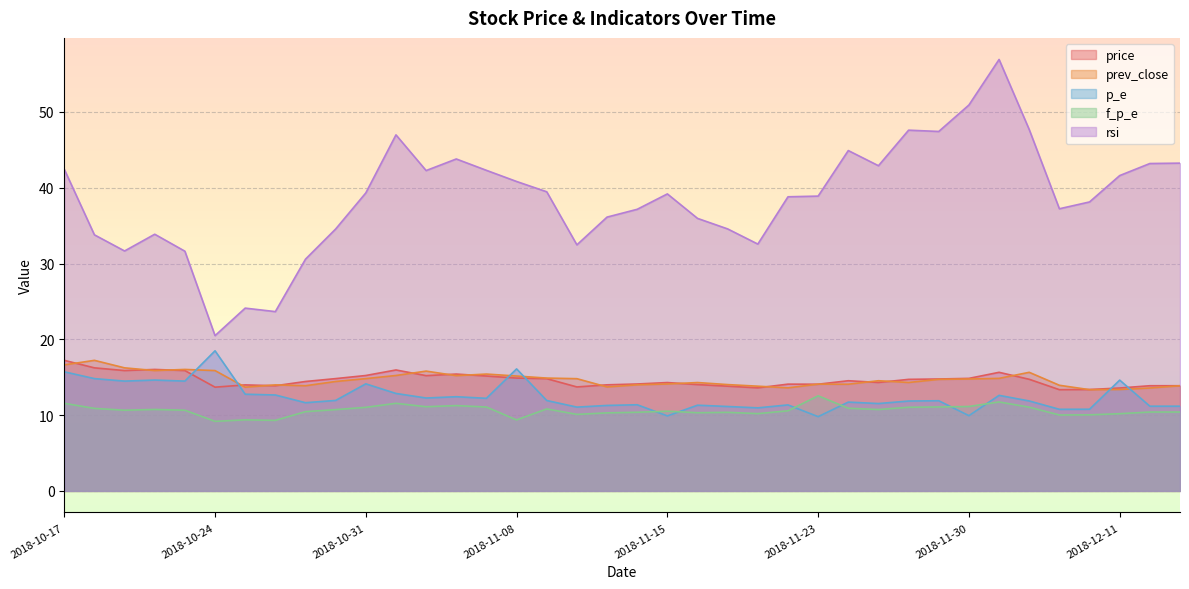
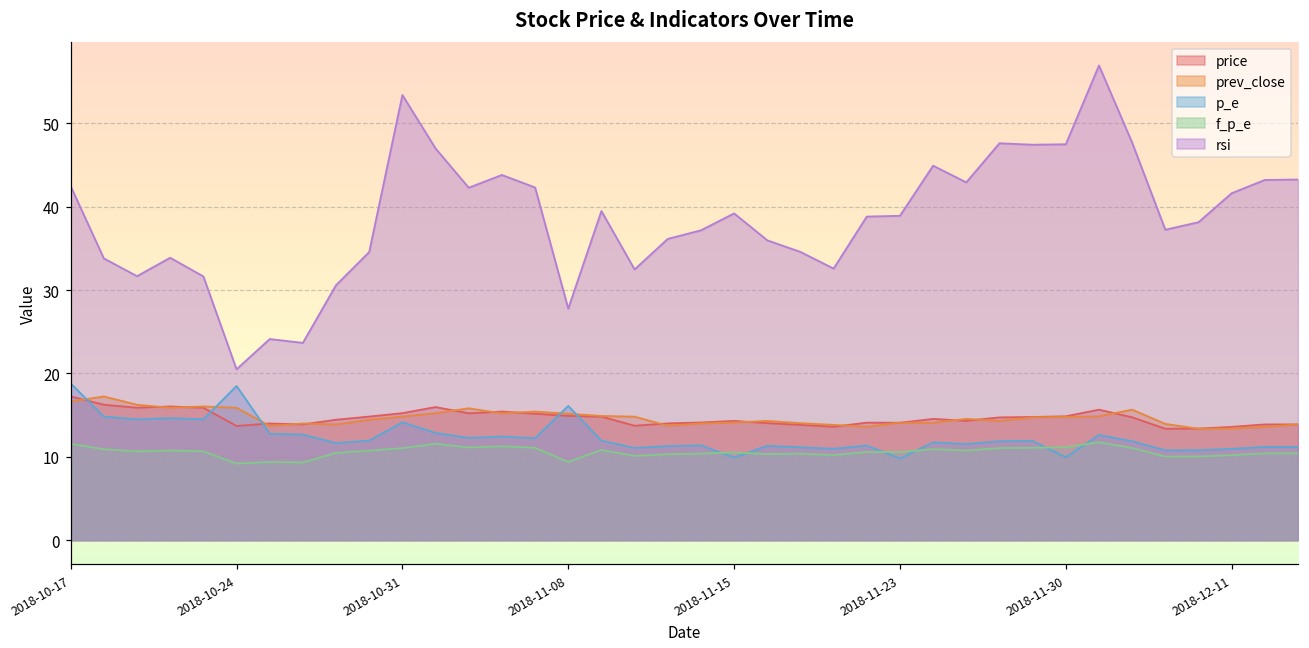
p_e, 2018-10-17: 16 -> 19
rsi, 2018-10-31: 39 -> 53
rsi, 2018-11-08: 41 -> 28
f_p_e, 2018-11-23: 13 -> 11
rsi, 2018-11-30: 51 -> 47
p_e, 2018-12-11: 15 -> 11
